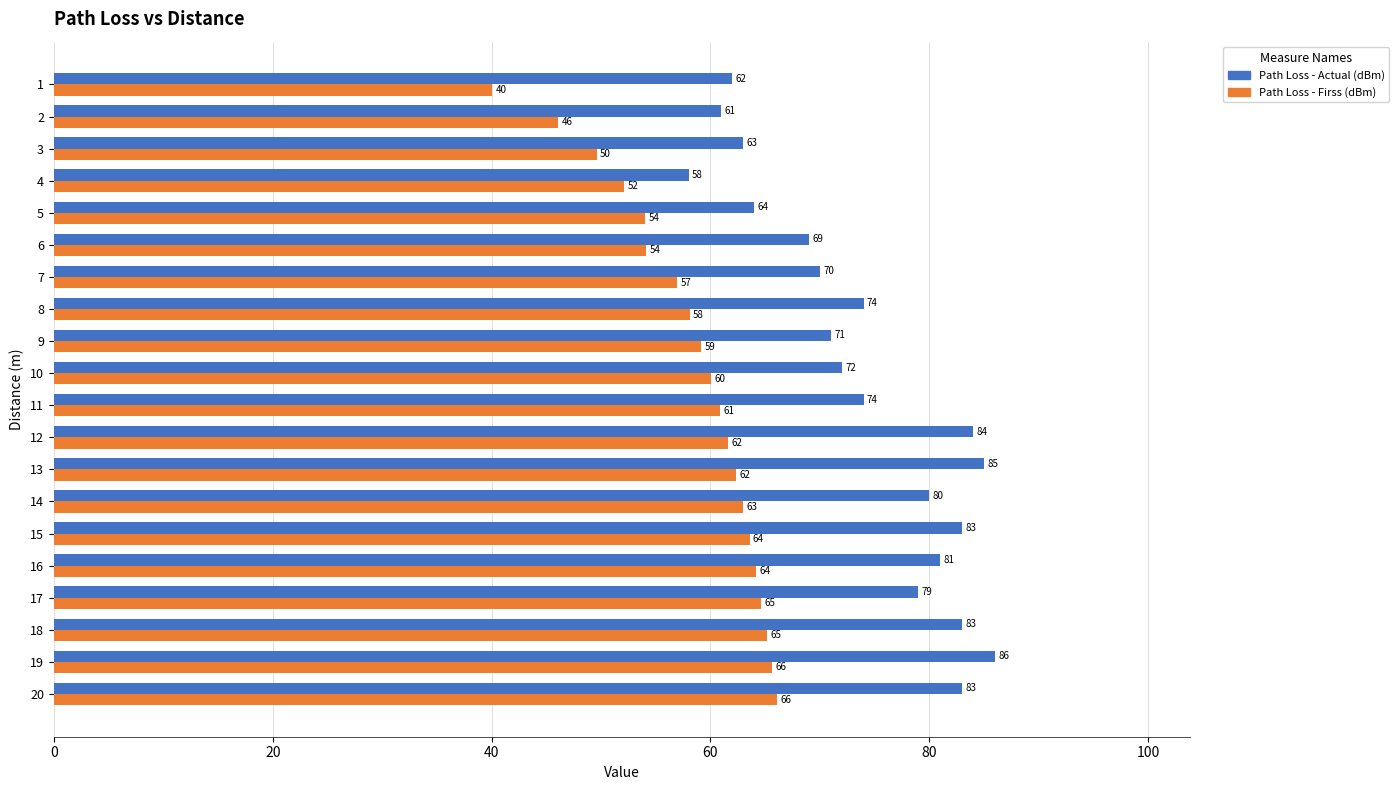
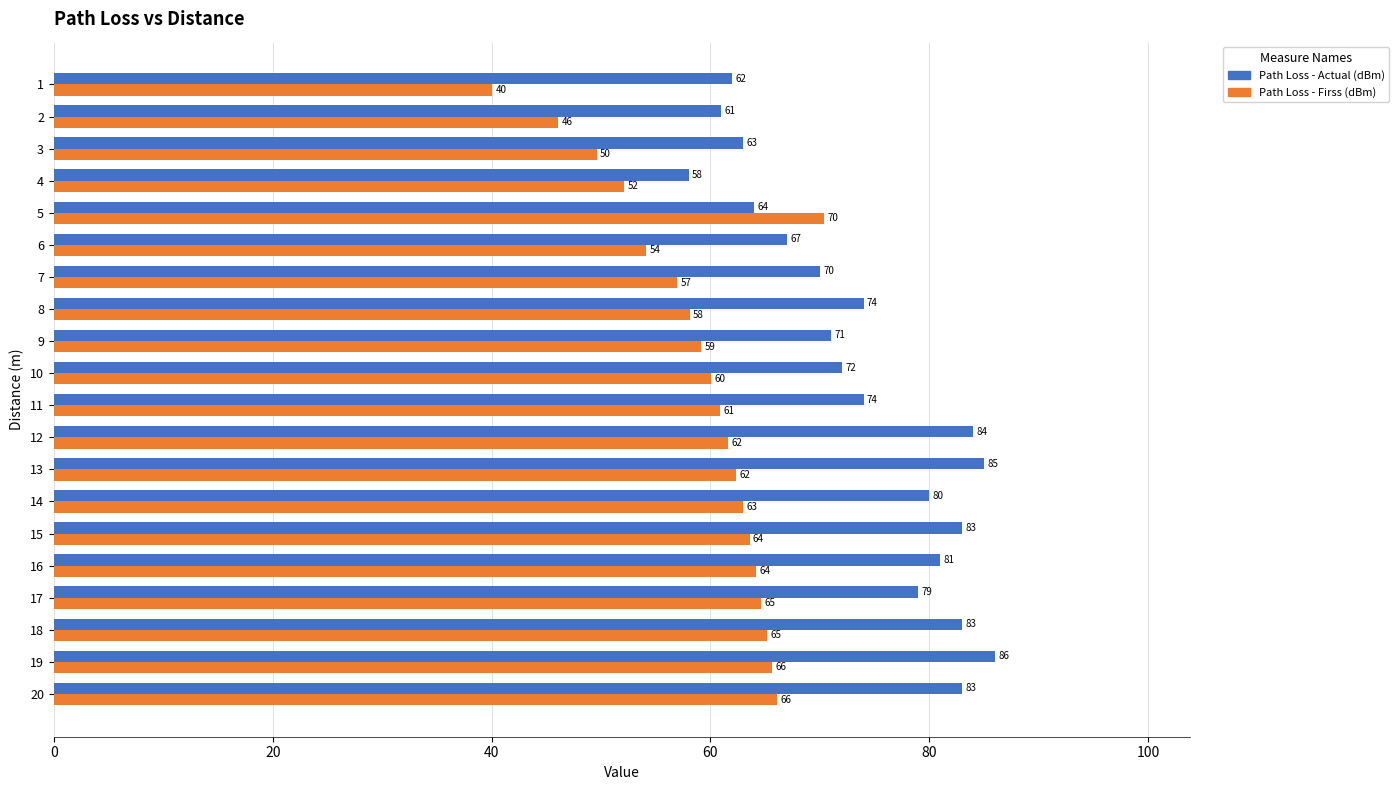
Path Loss - Firss (dBm), 5: 54 -> 70
Path Loss - Actual (dBm), 6: 69 -> 67
